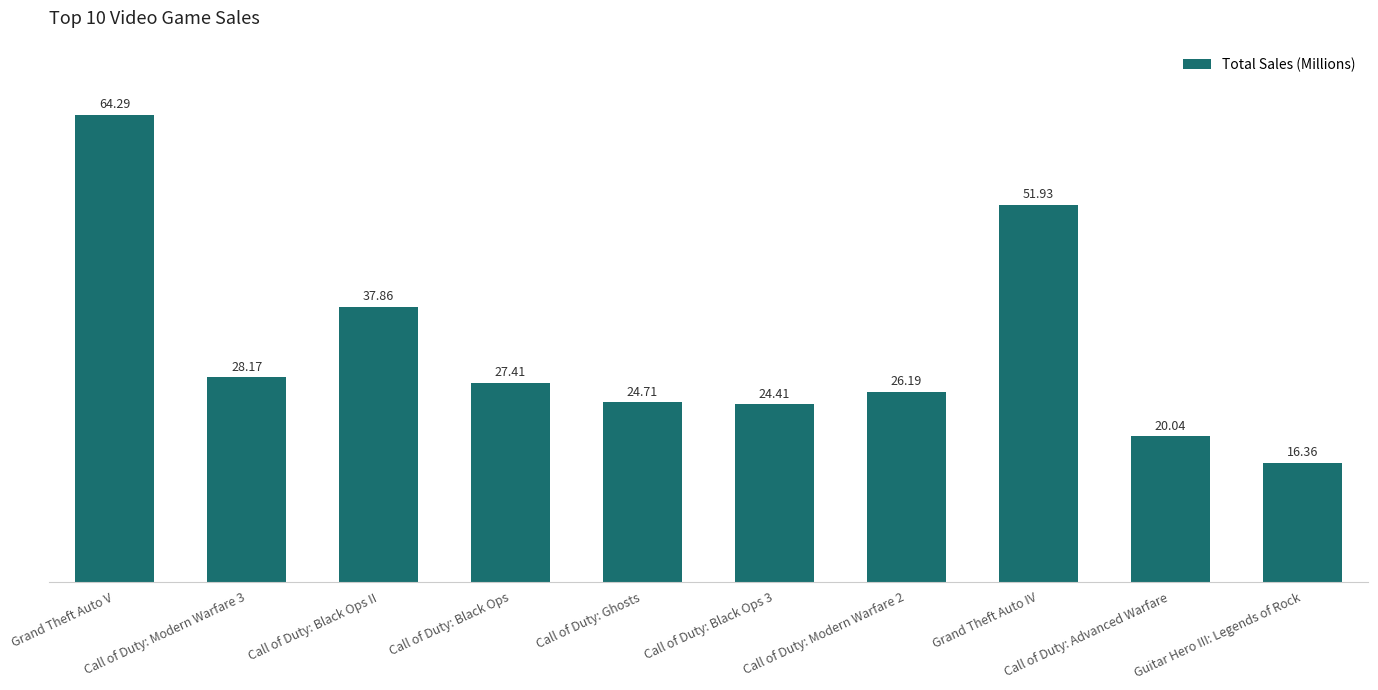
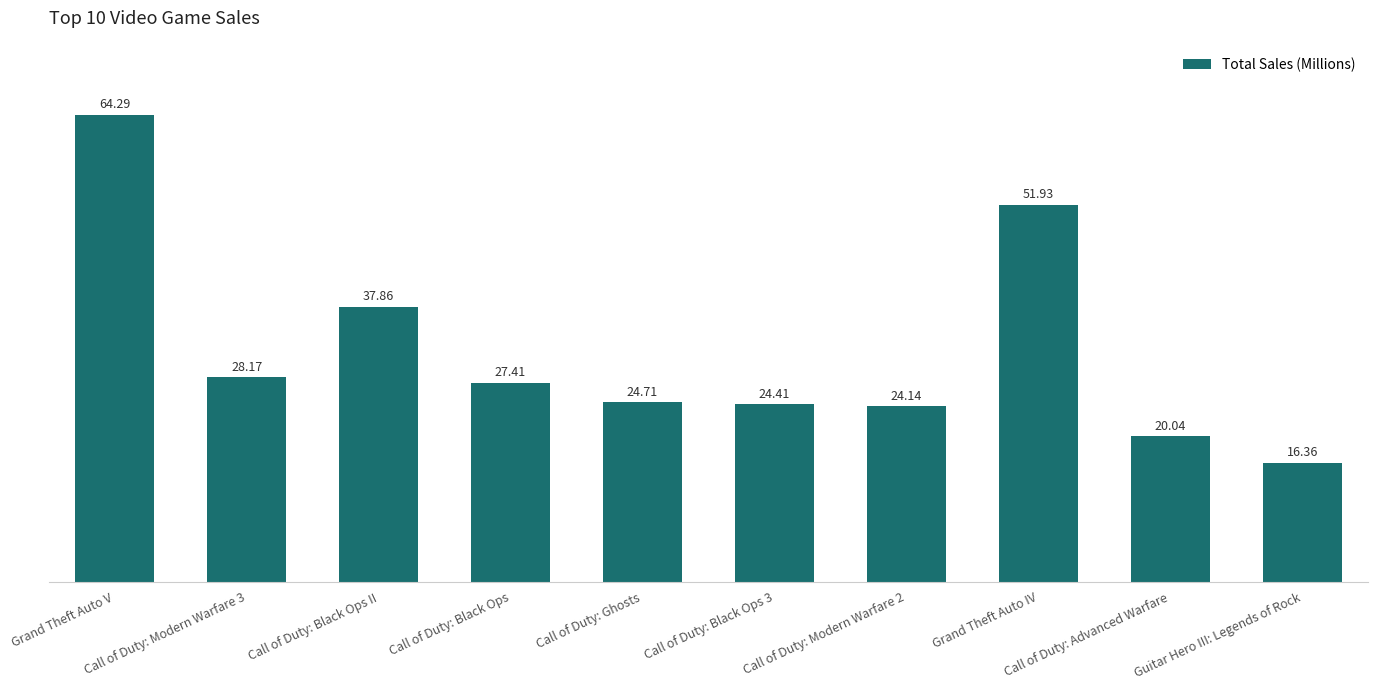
Call of Duty: Modern Warfare 2: 26.19 -> 24.14
